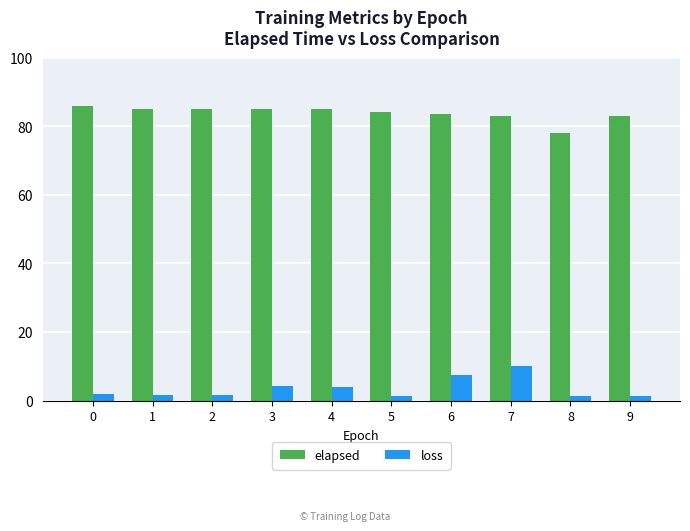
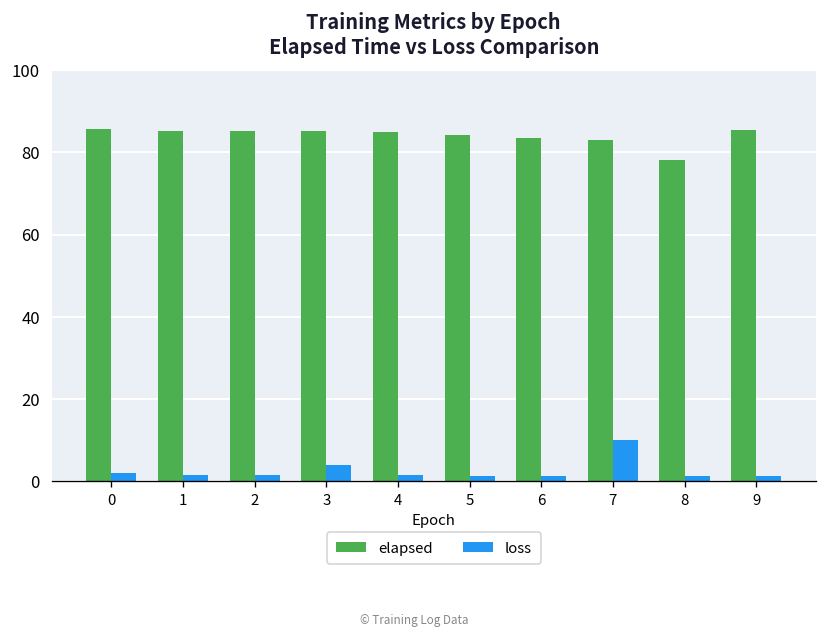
loss, 4: 4 -> 1
loss, 6: 8 -> 1
elapsed, 9: 83 -> 85
